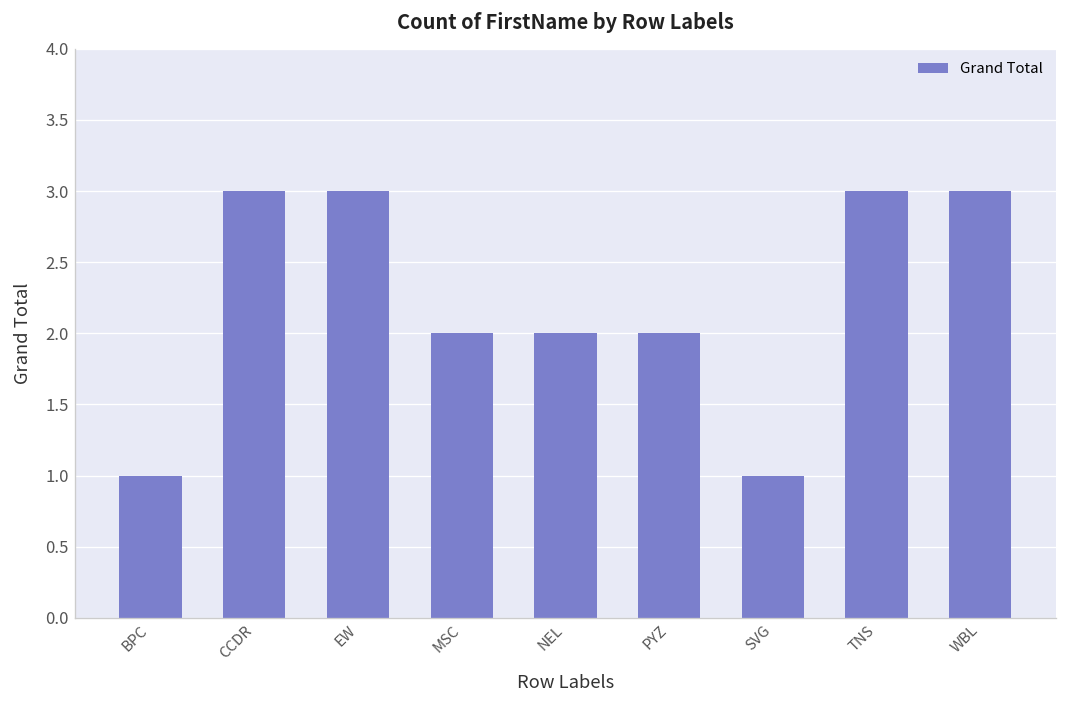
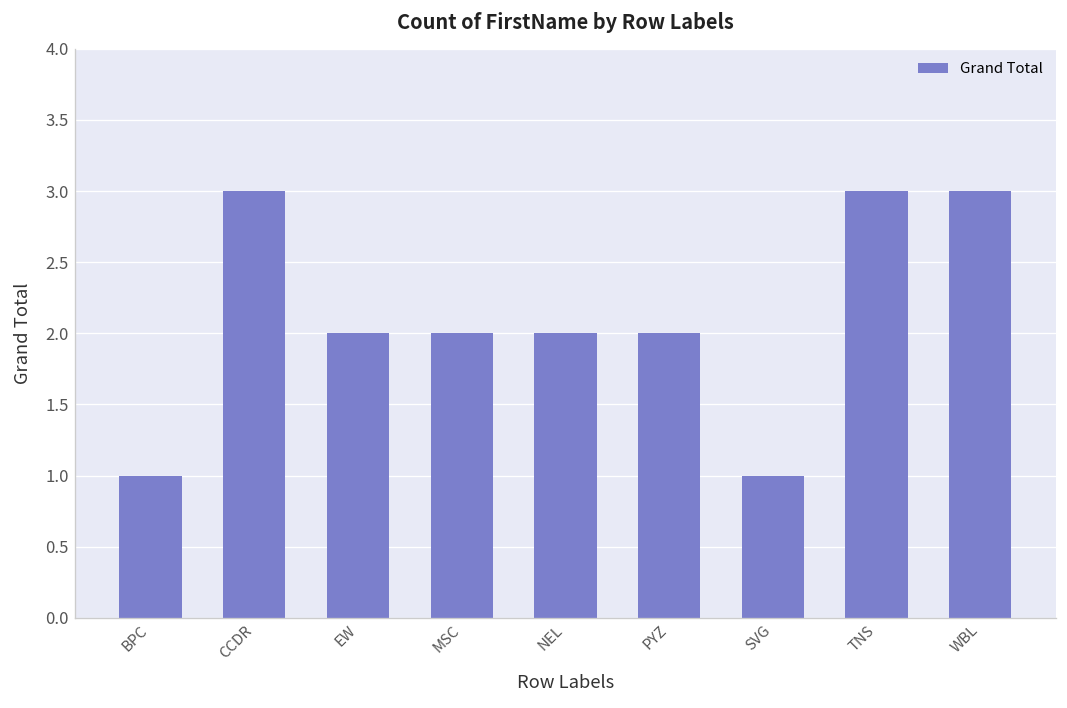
EW: 3 -> 2
